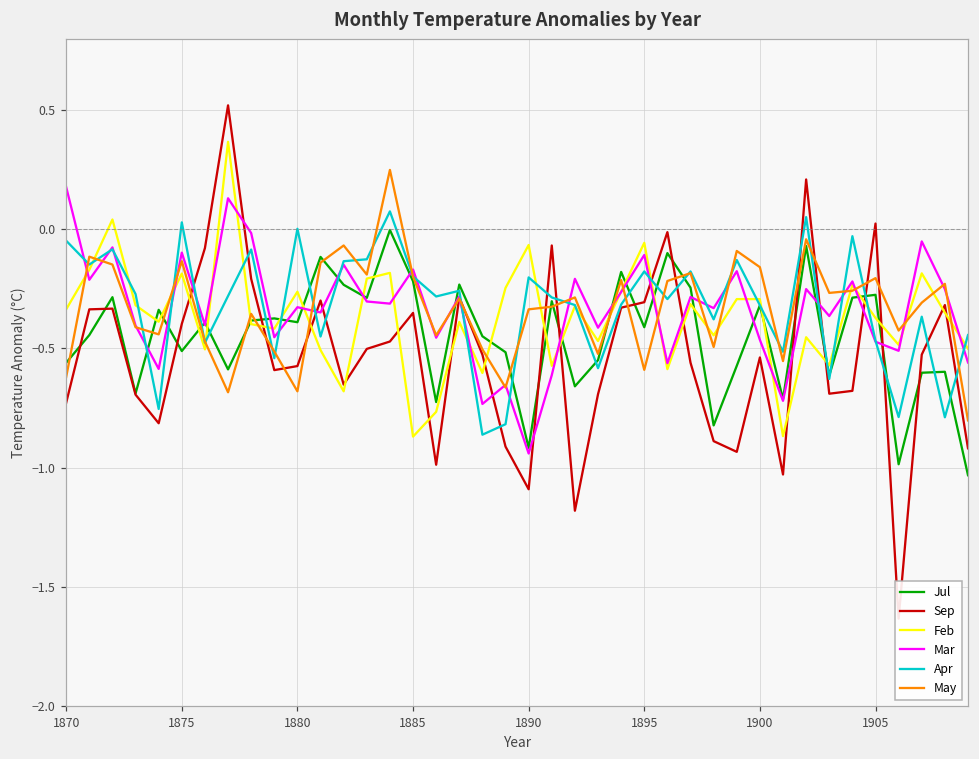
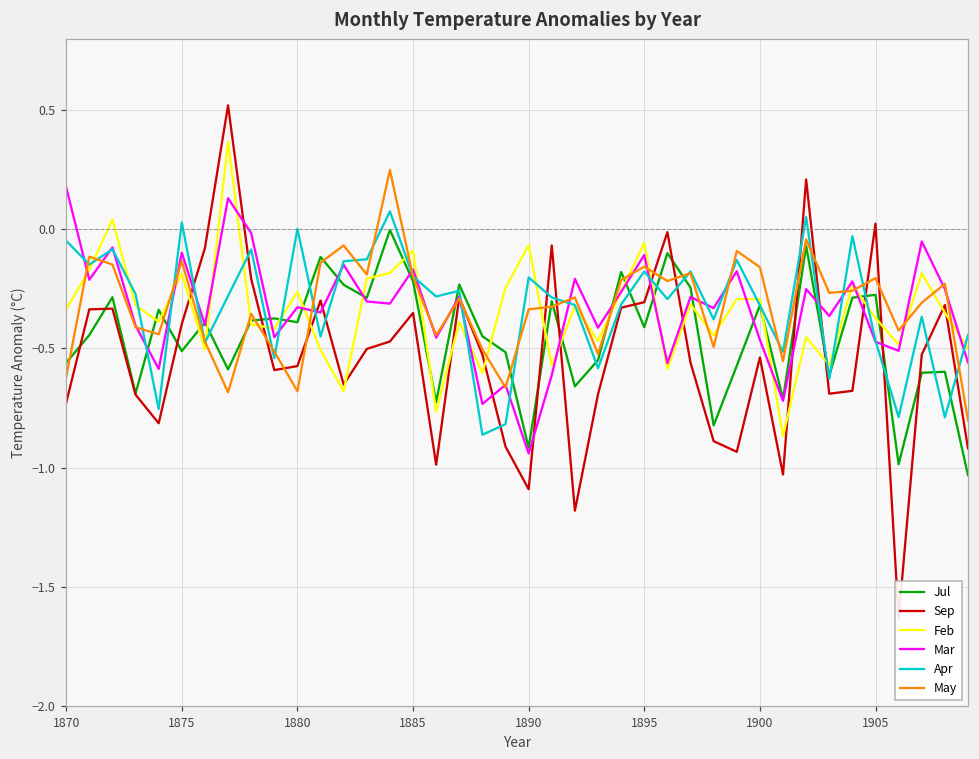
Feb, 1885: -0.87 -> -0.09
May, 1895: -0.59 -> -0.16
